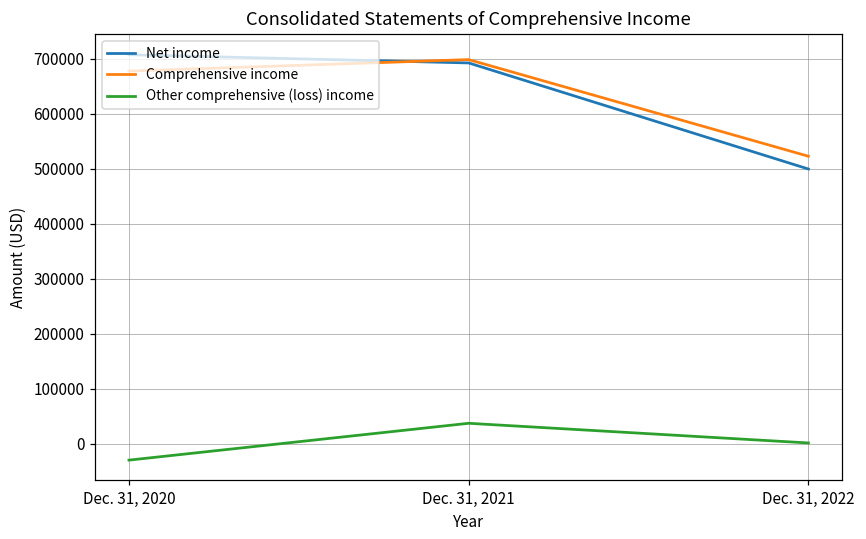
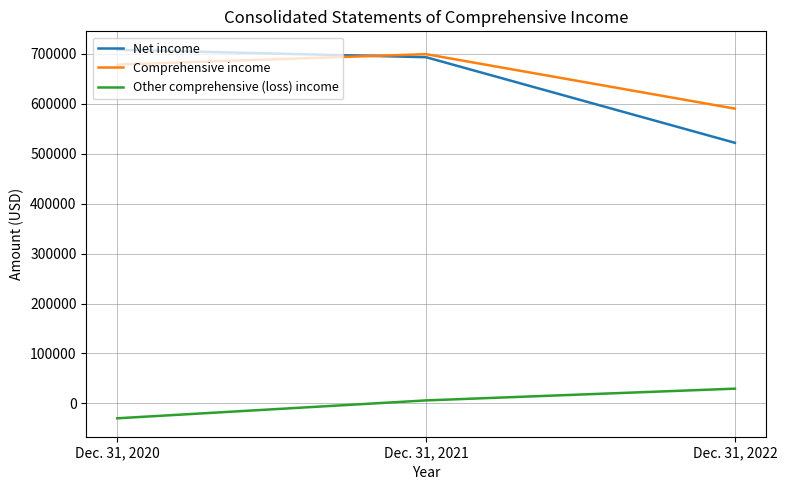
Other comprehensive (loss) income, Dec. 31, 2021: 40000 -> 10000
Net income, Dec. 31, 2022: 500000 -> 520000
Comprehensive income, Dec. 31, 2022: 520000 -> 590000
Other comprehensive (loss) income, Dec. 31, 2022: 0 -> 30000
